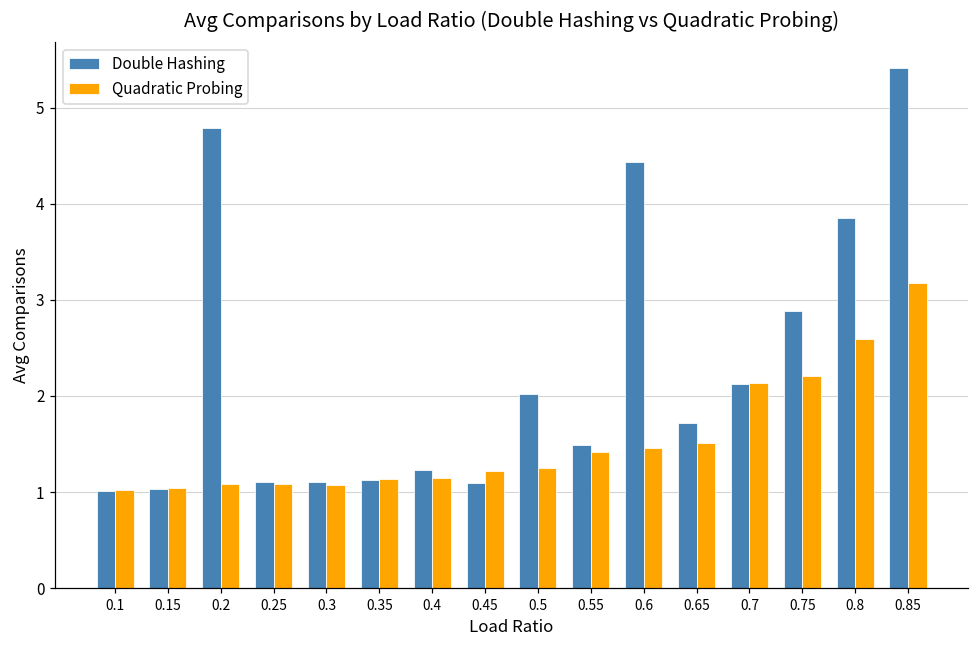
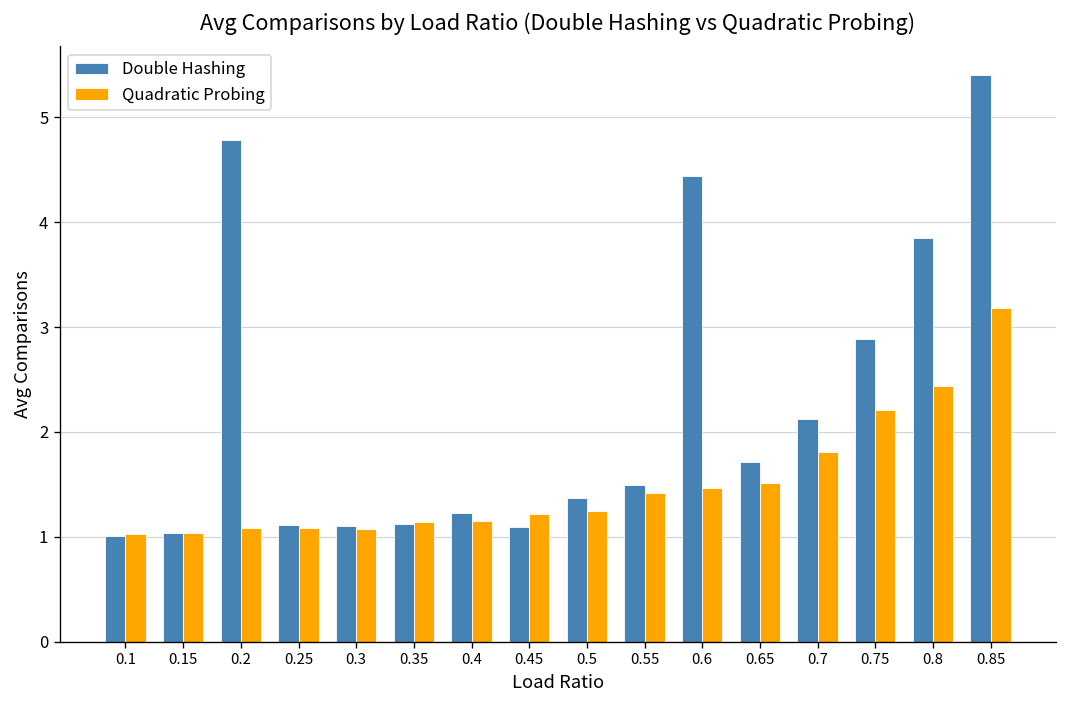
Double Hashing, 0.5: 2.0 -> 1.4
Quadratic Probing, 0.7: 2.1 -> 1.8
Quadratic Probing, 0.8: 2.6 -> 2.4
